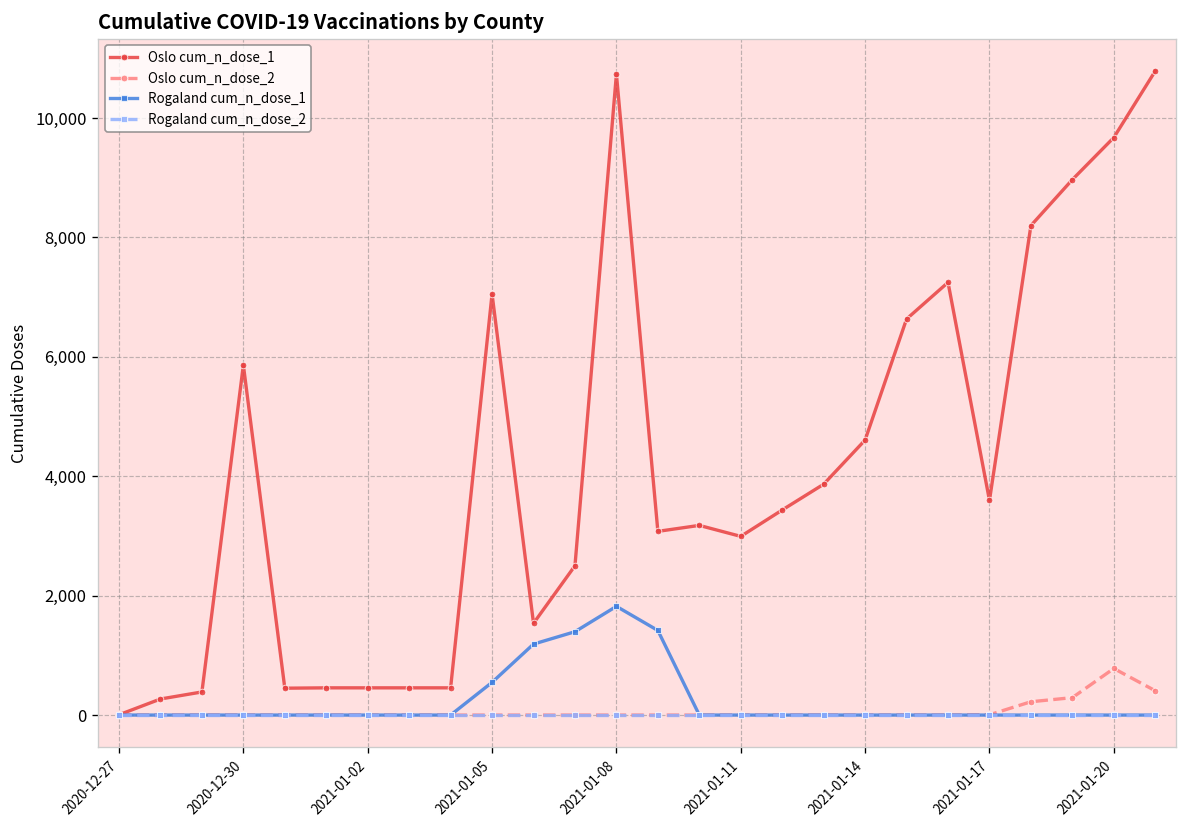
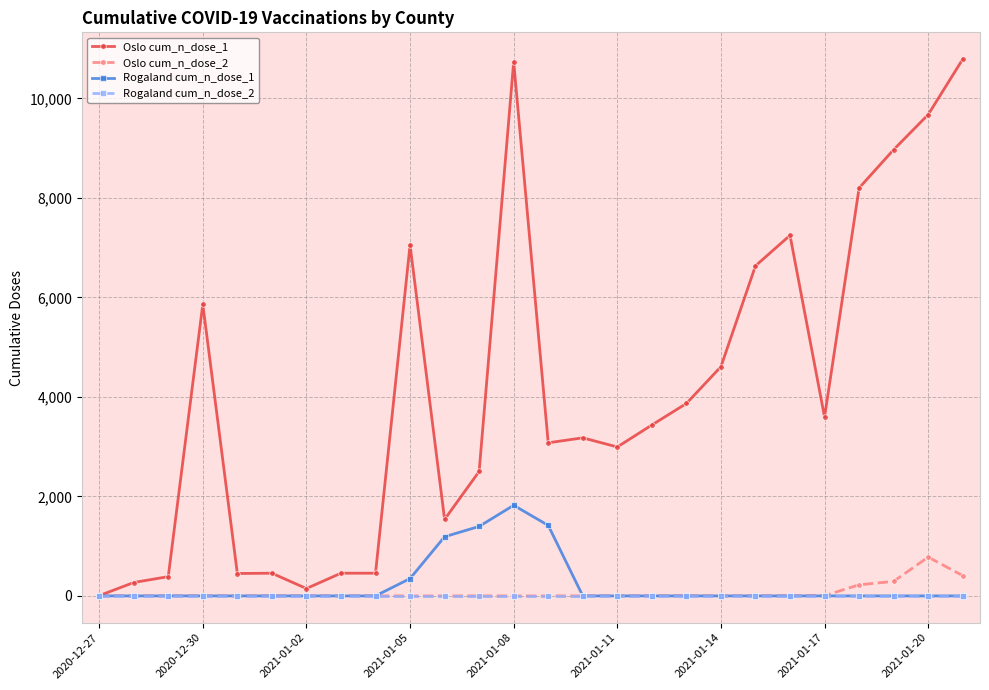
Oslo cum_n_dose_1, 2021-01-02: 500 -> 100
Rogaland cum_n_dose_1, 2021-01-05: 500 -> 300
